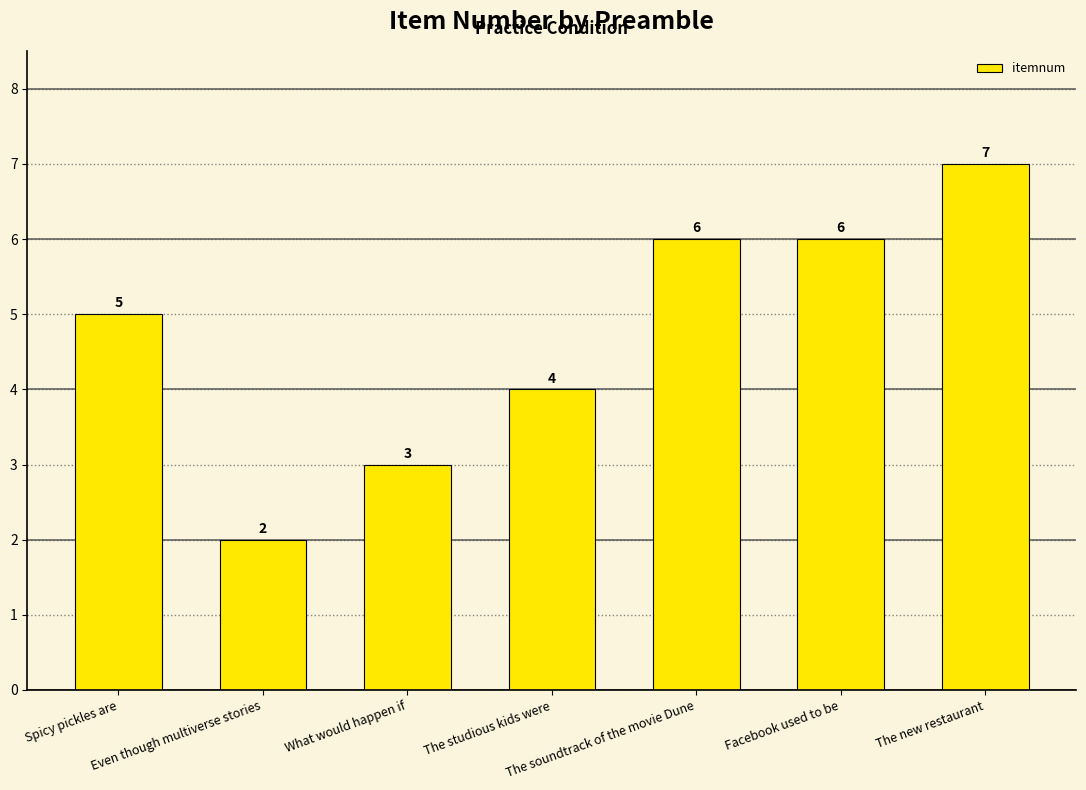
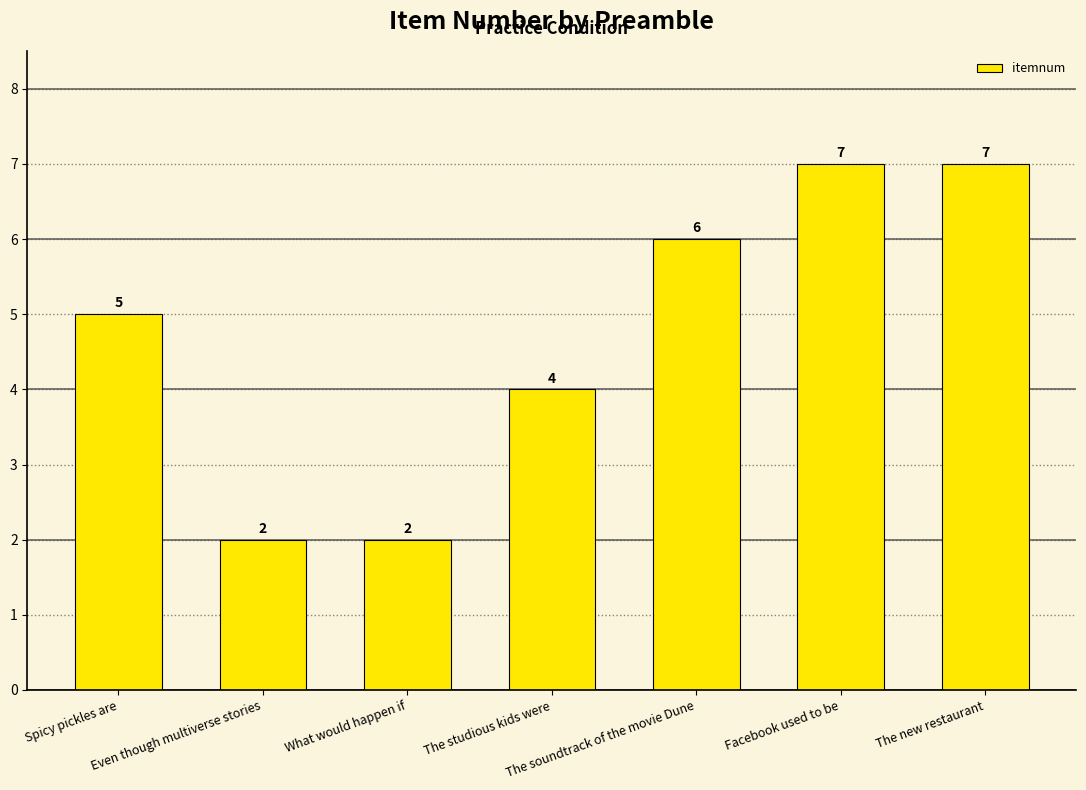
What would happen if: 3 -> 2
Facebook used to be: 6 -> 7
